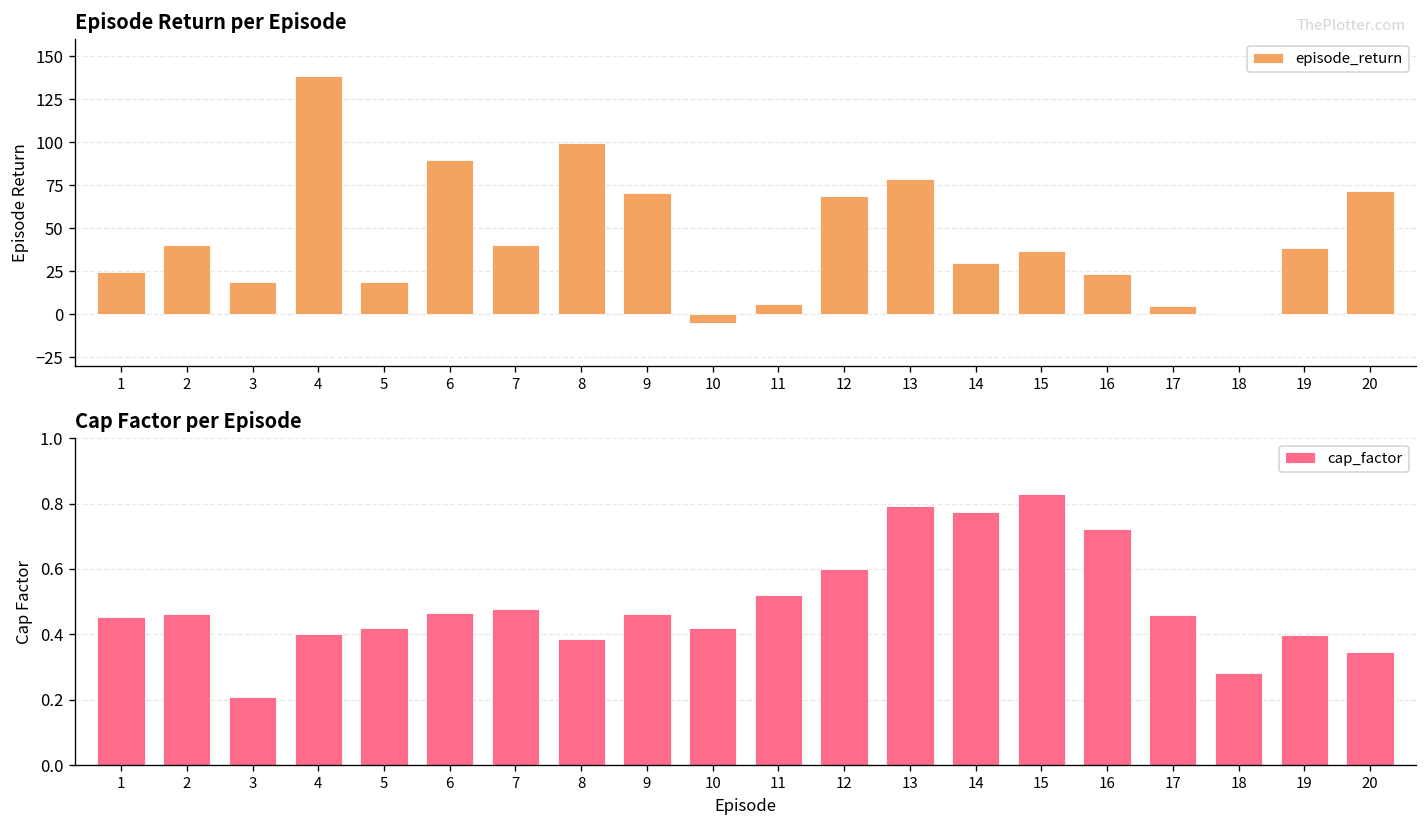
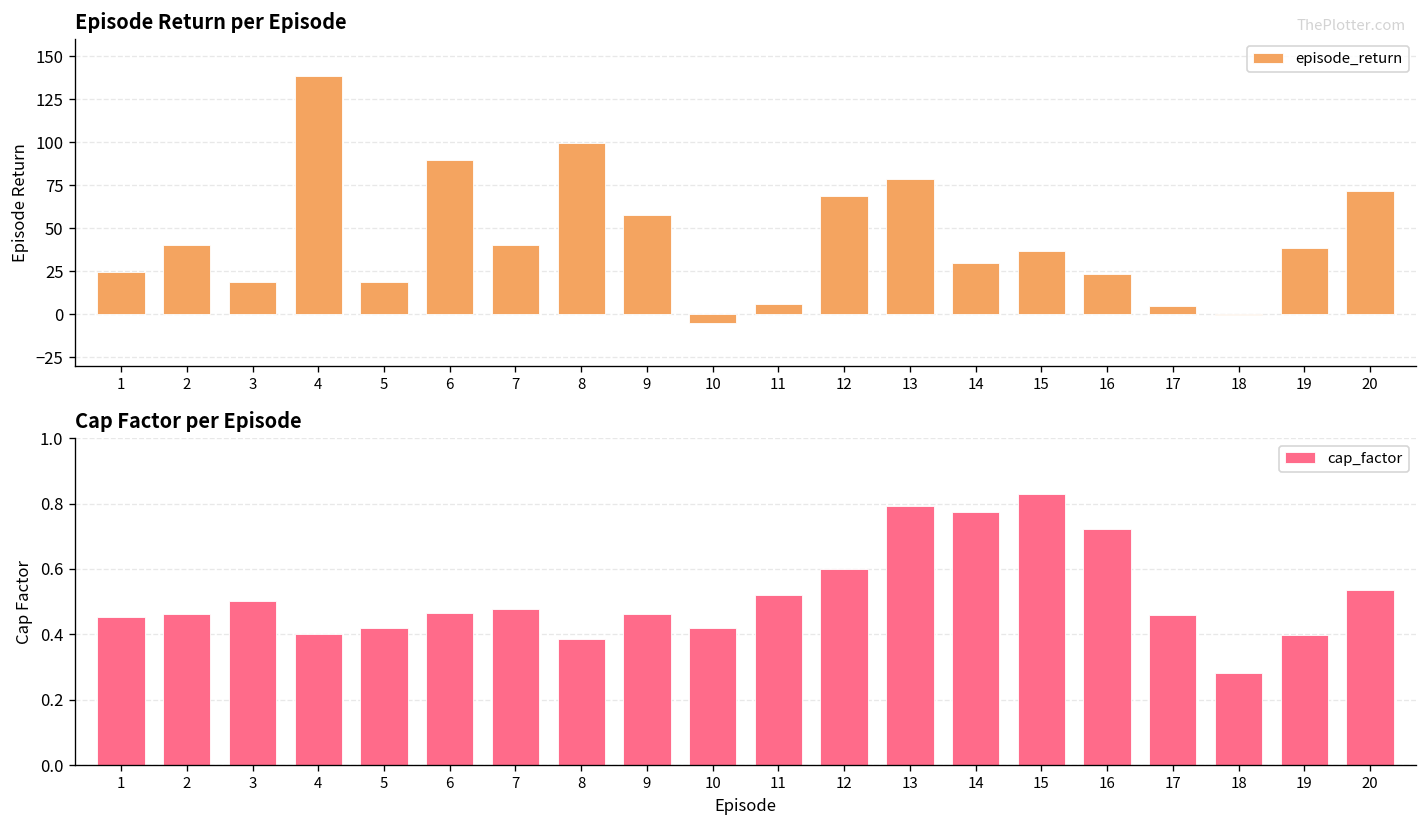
Episode Return per Episode, 9: 71 -> 58
Cap Factor per Episode, 3: 0.21 -> 0.50
Cap Factor per Episode, 20: 0.35 -> 0.54
